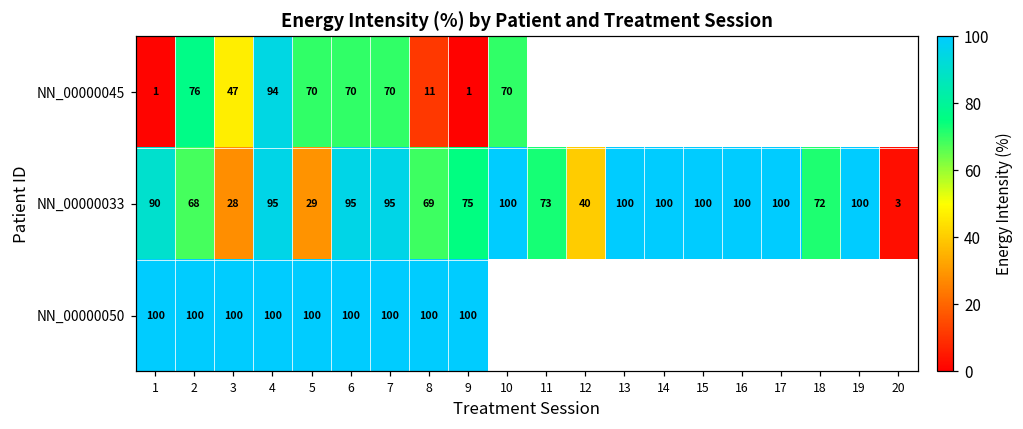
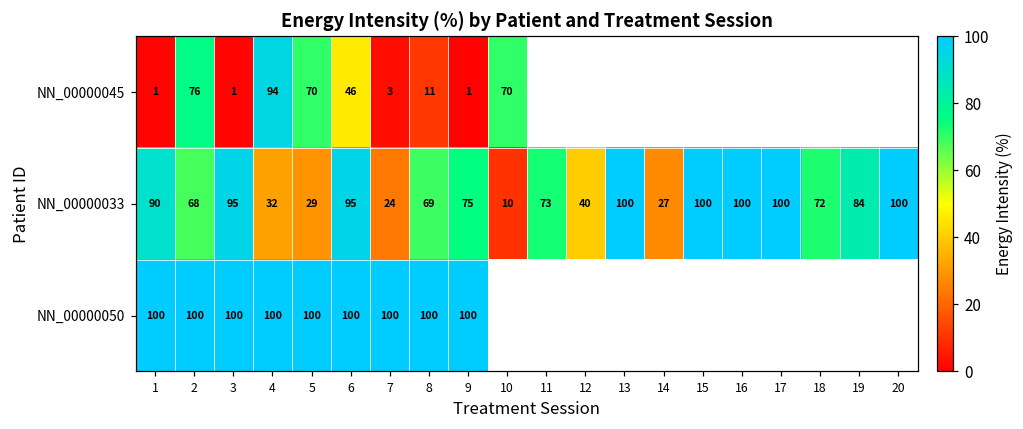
NN_00000045, 3: 47 -> 1
NN_00000045, 6: 70 -> 46
NN_00000045, 7: 70 -> 3
NN_00000033, 3: 28 -> 95
NN_00000033, 4: 95 -> 32
NN_00000033, 7: 95 -> 24
NN_00000033, 10: 100 -> 10
NN_00000033, 14: 100 -> 27
NN_00000033, 19: 100 -> 84
NN_00000033, 20: 3 -> 100
